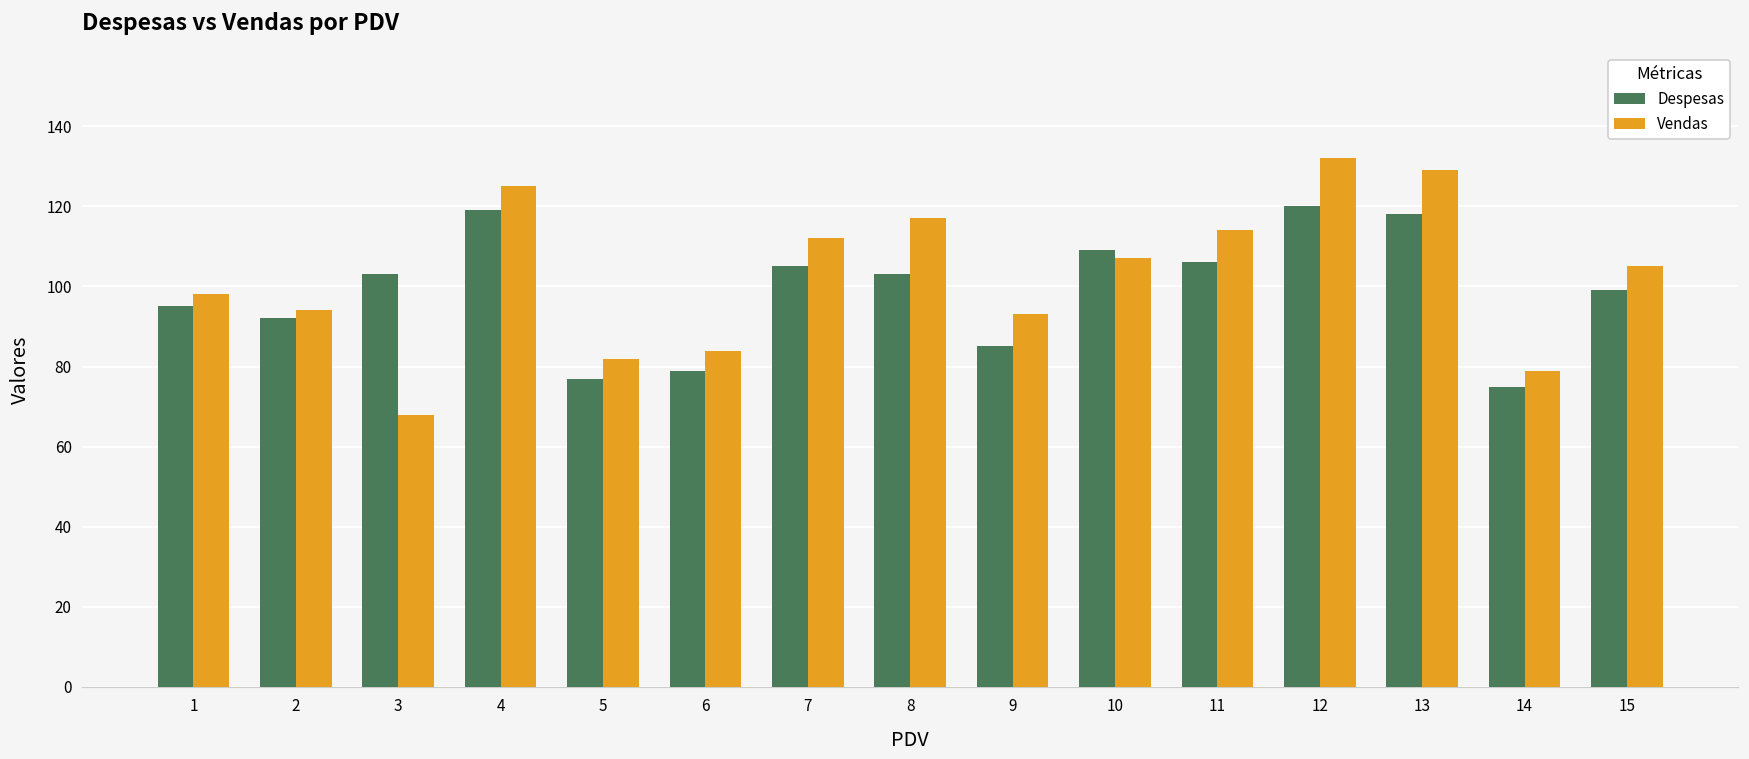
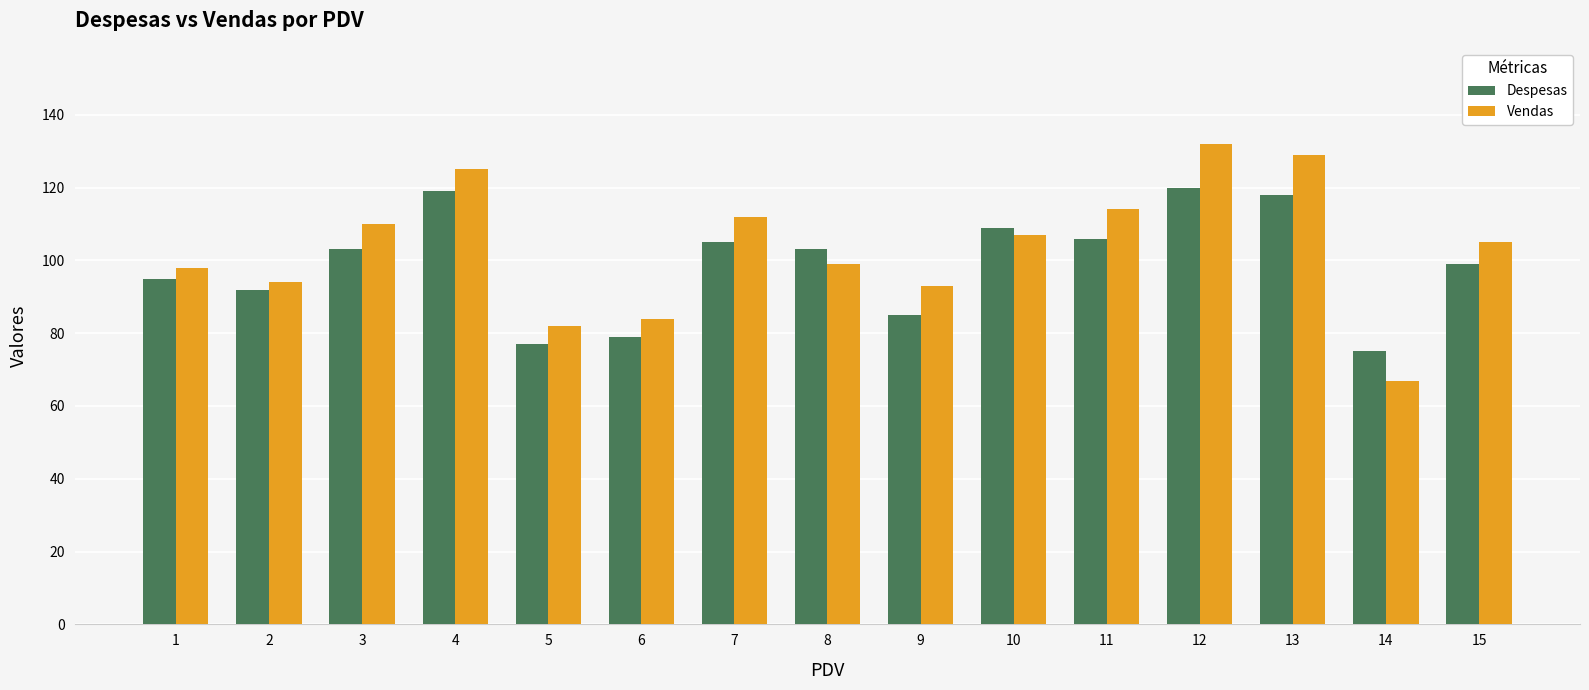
Vendas, 3: 68 -> 110
Vendas, 8: 117 -> 99
Vendas, 14: 79 -> 67
